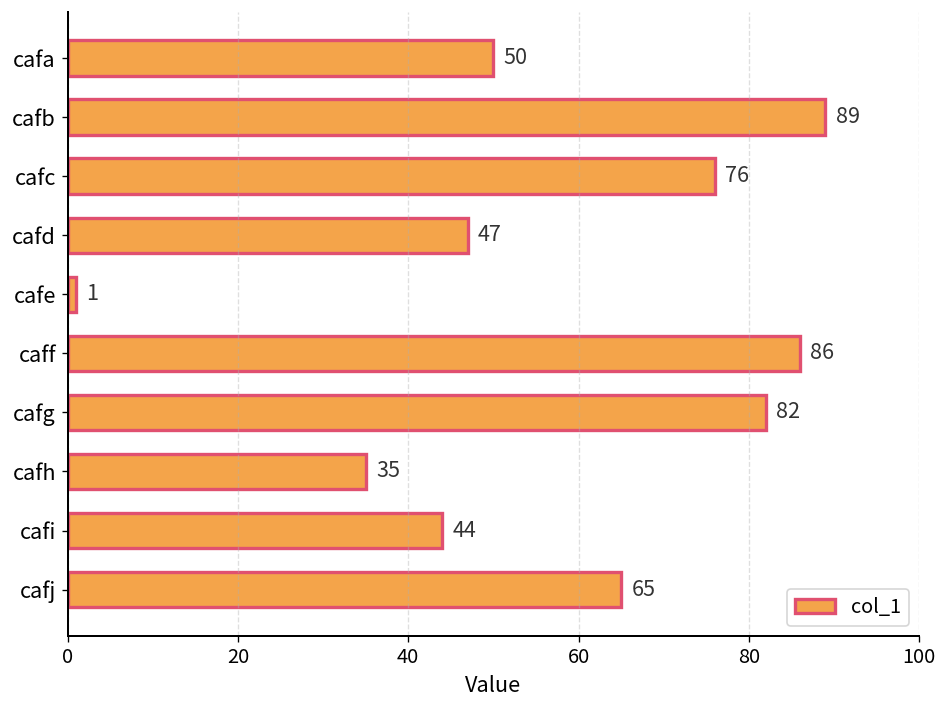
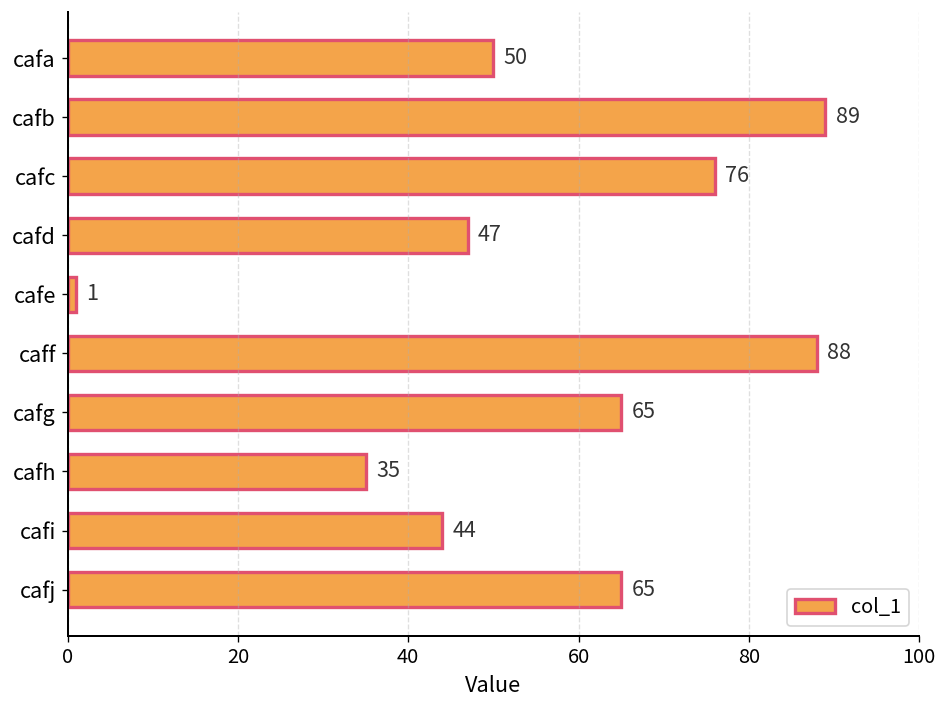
caff: 86 -> 88
cafg: 82 -> 65
